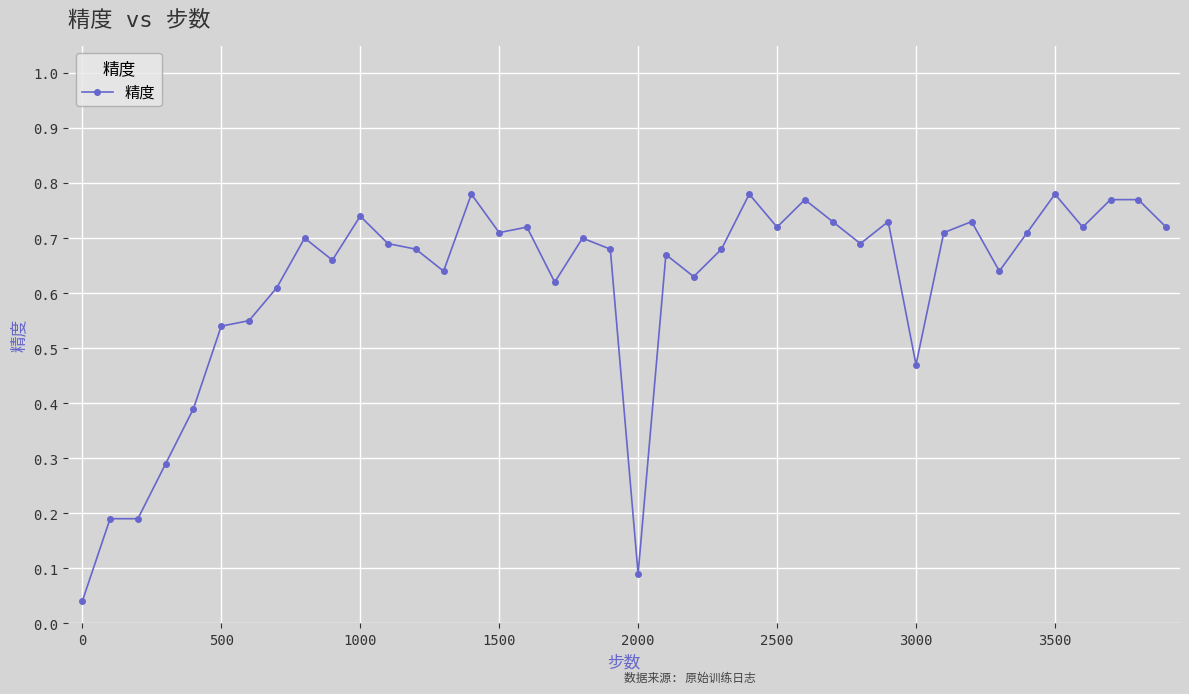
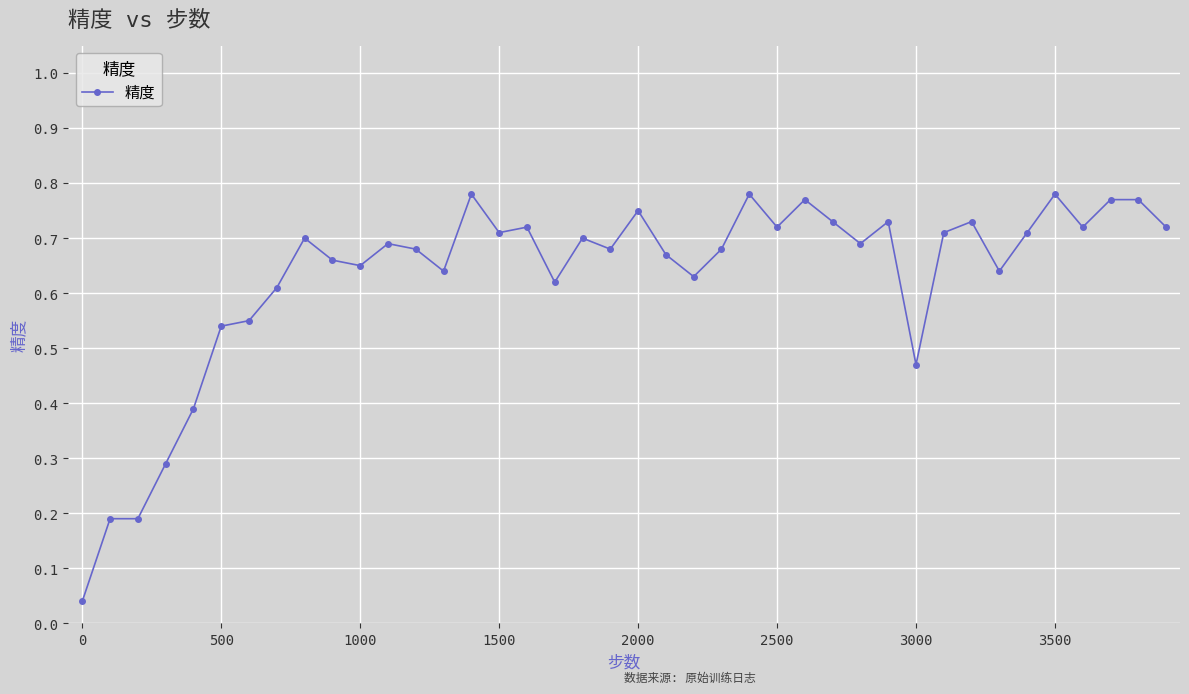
1000: 0.74 -> 0.65
2000: 0.09 -> 0.75
